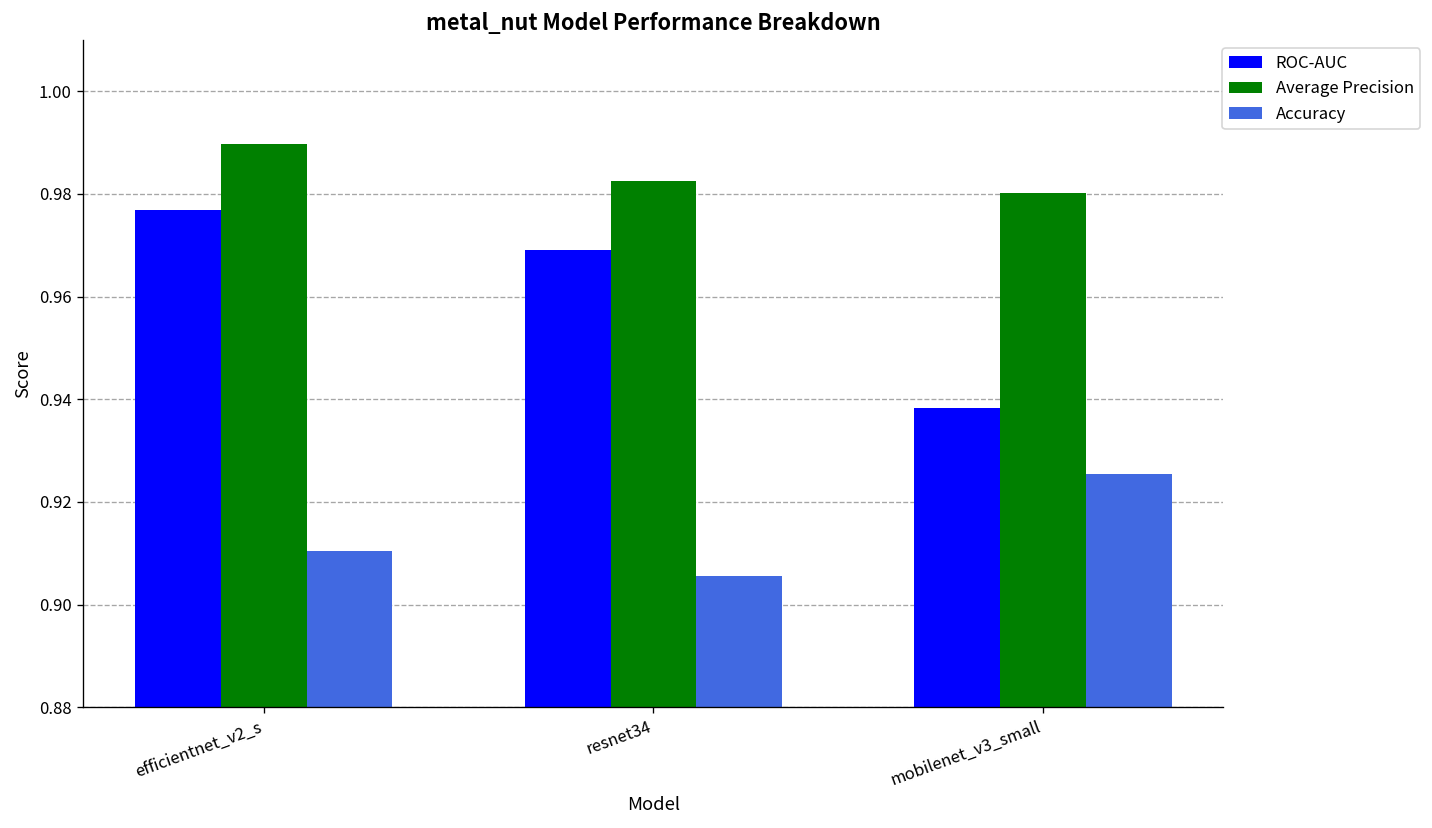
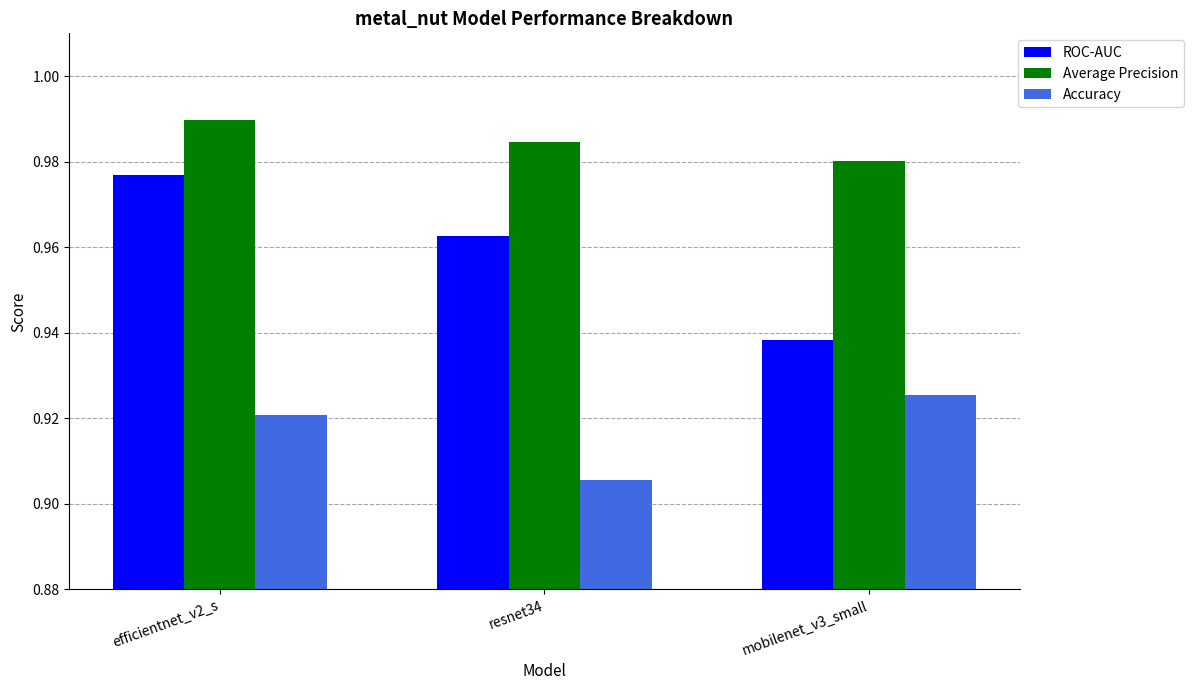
Accuracy, efficientnet_v2_s: 0.910 -> 0.921
ROC-AUC, resnet34: 0.969 -> 0.963
Average Precision, resnet34: 0.983 -> 0.985
